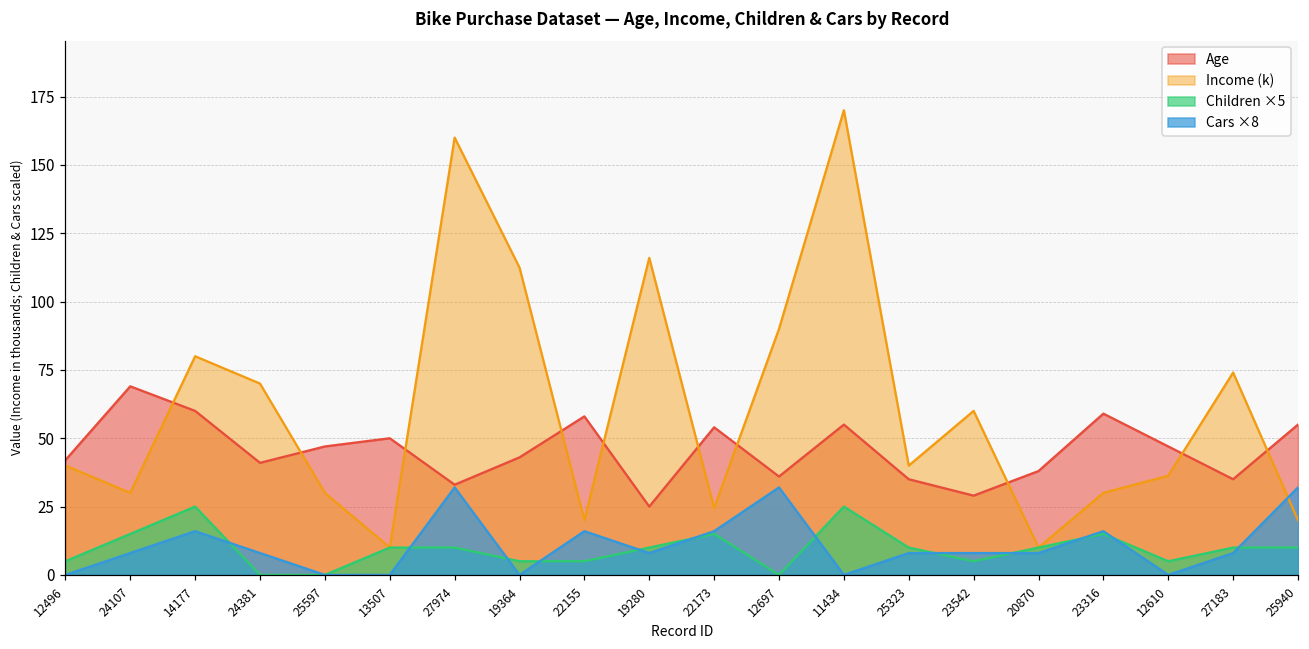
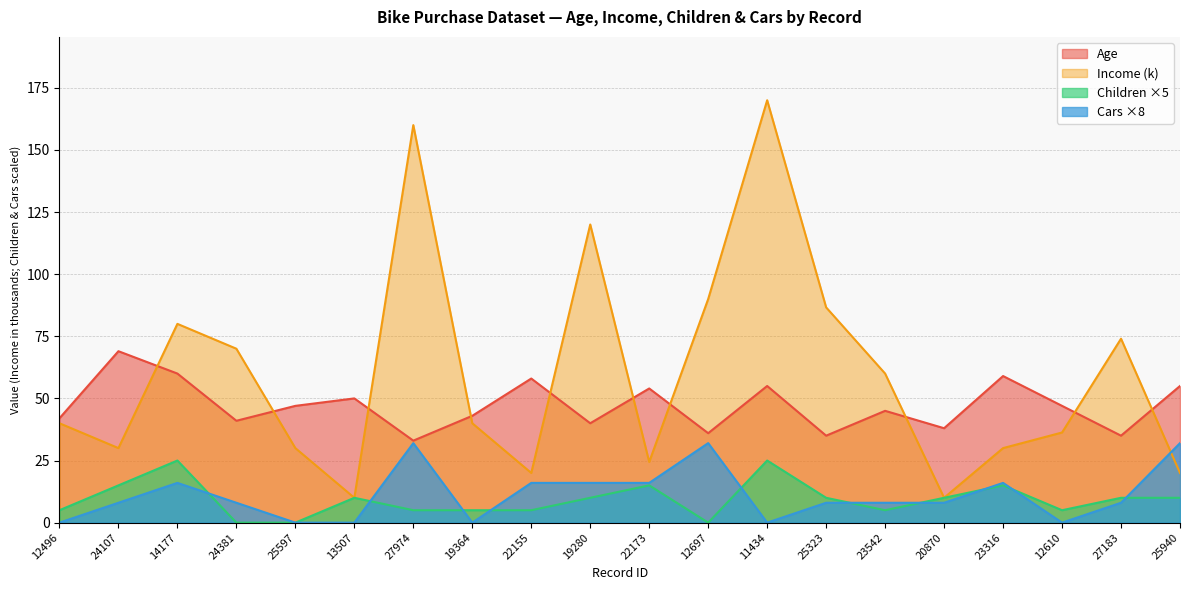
Children ×5, 27974: 10 -> 5
Income (k), 19364: 112 -> 40
Age, 19280: 25 -> 40
Income (k), 19280: 116 -> 120
Cars ×8, 19280: 8 -> 16
Income (k), 25323: 40 -> 87
Age, 23542: 29 -> 45
